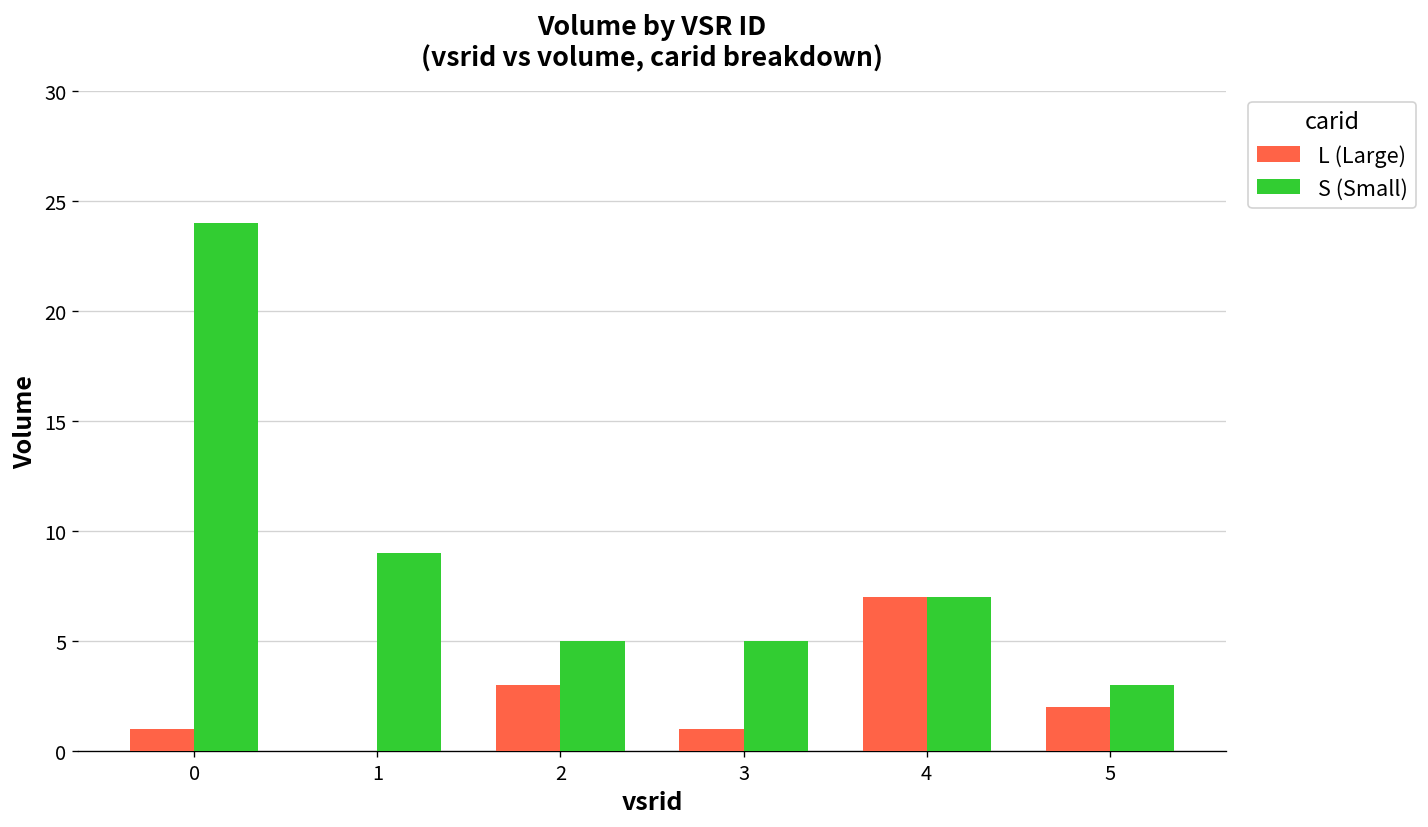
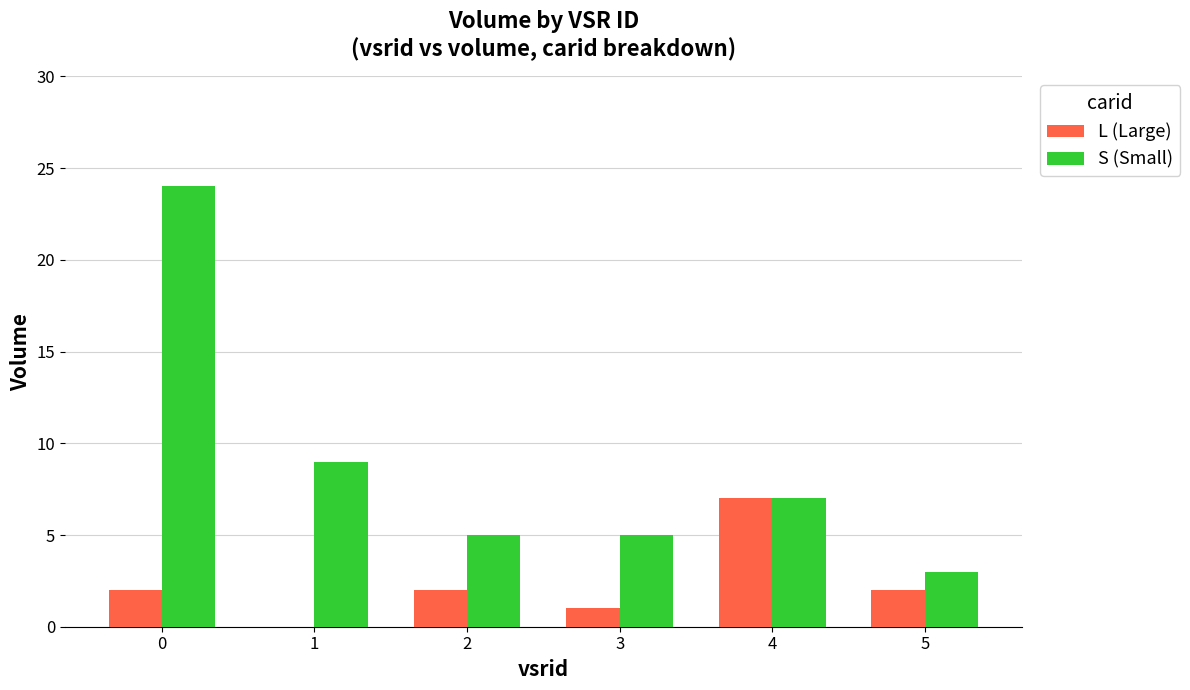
L (Large), 0: 1 -> 2
L (Large), 2: 3 -> 2
